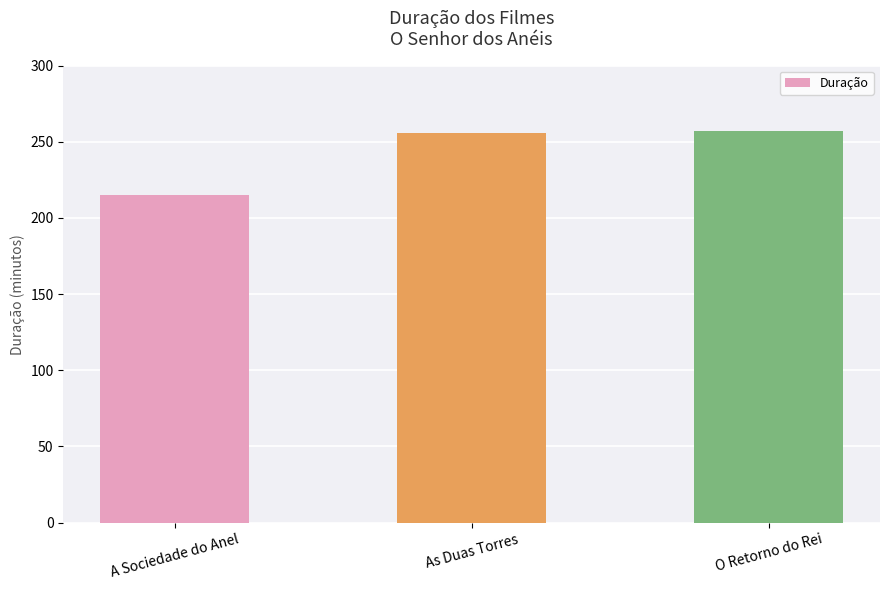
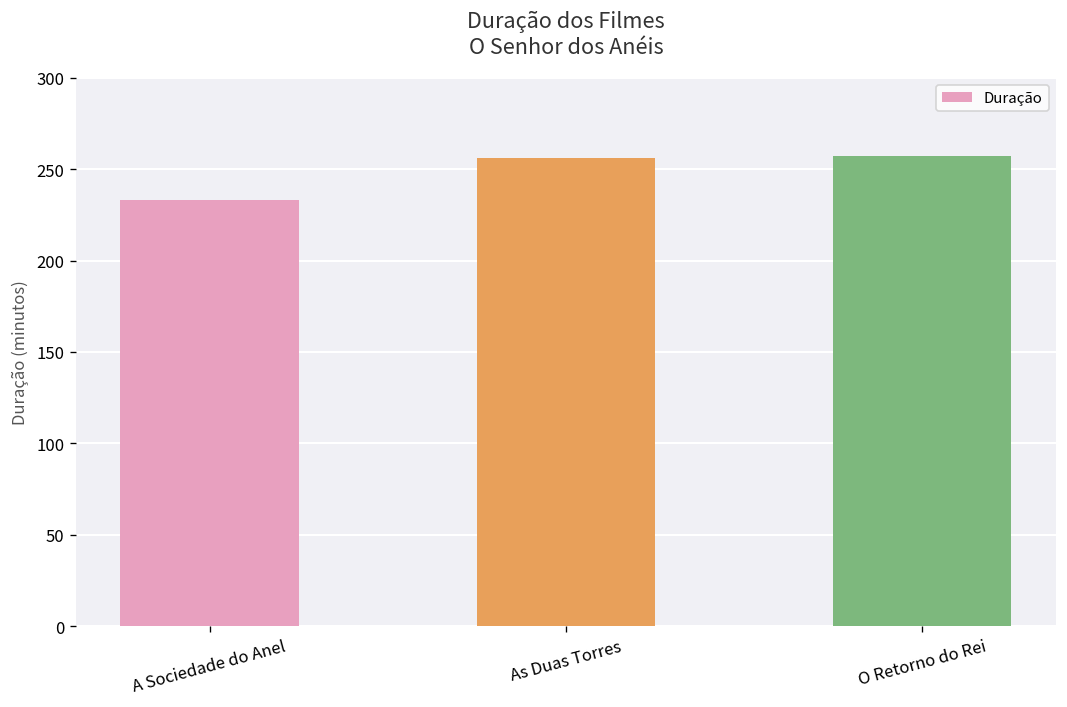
A Sociedade do Anel: 215 -> 233
